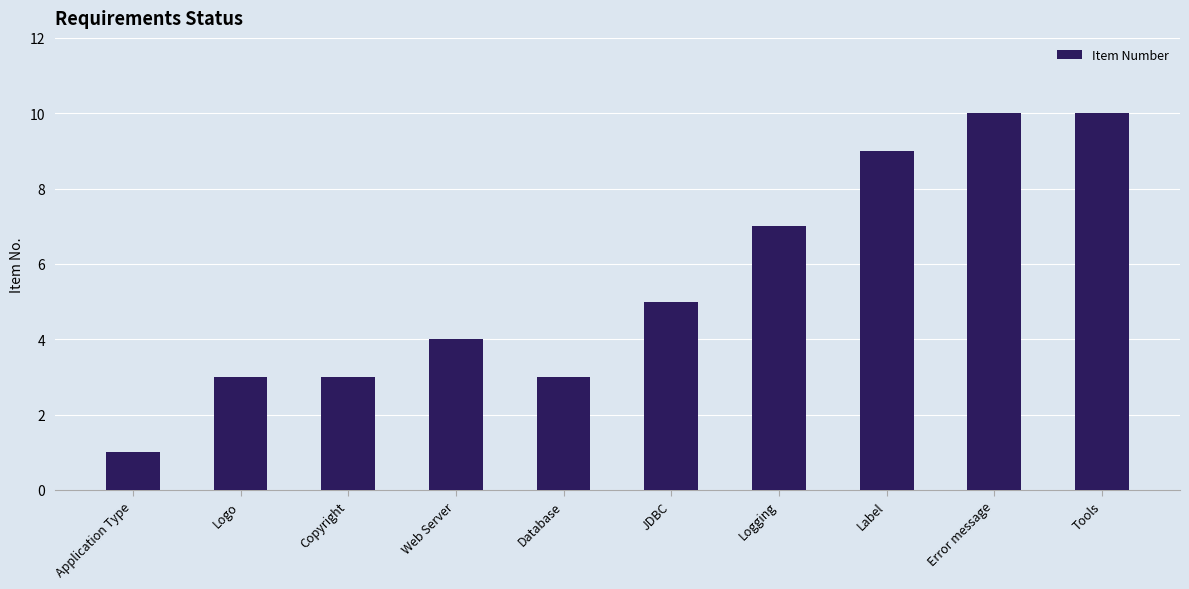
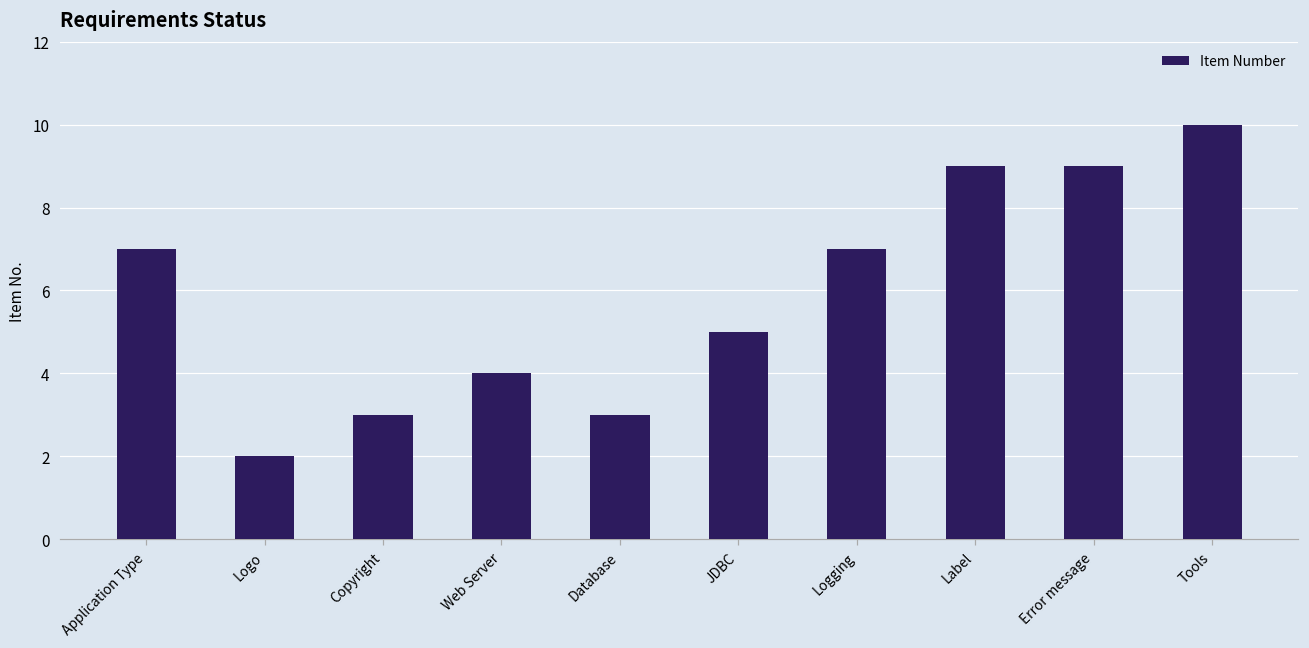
Application Type: 1 -> 7
Logo: 3 -> 2
Error message: 10 -> 9
